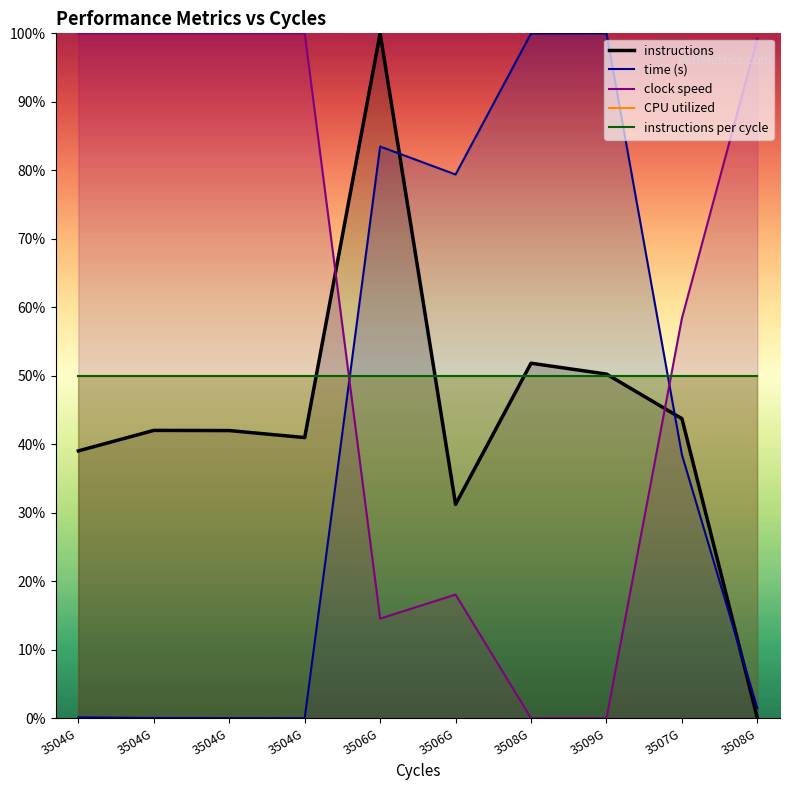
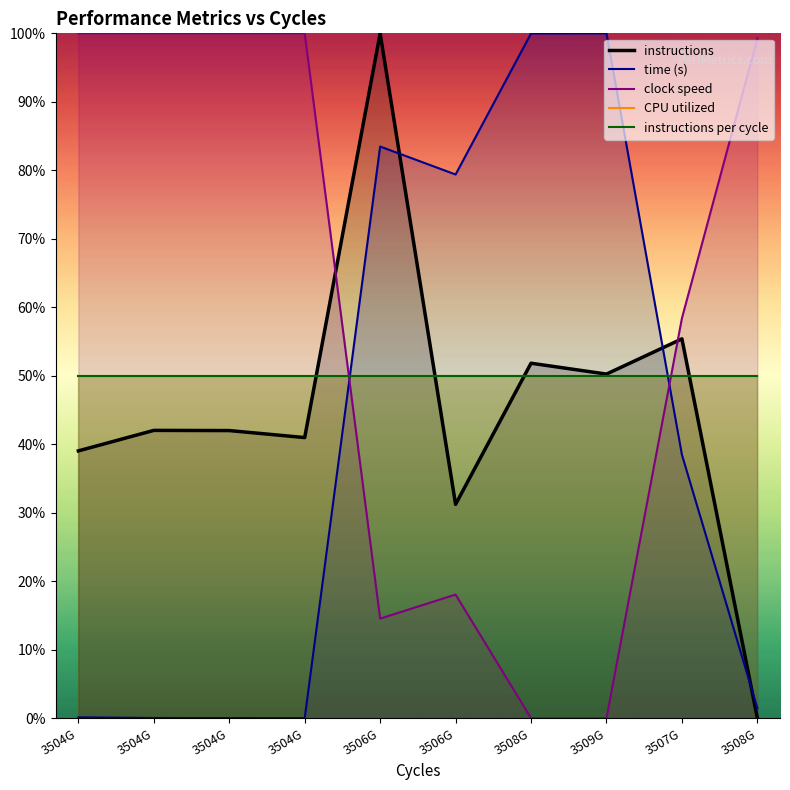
instructions, 3507G: 44% -> 55%
